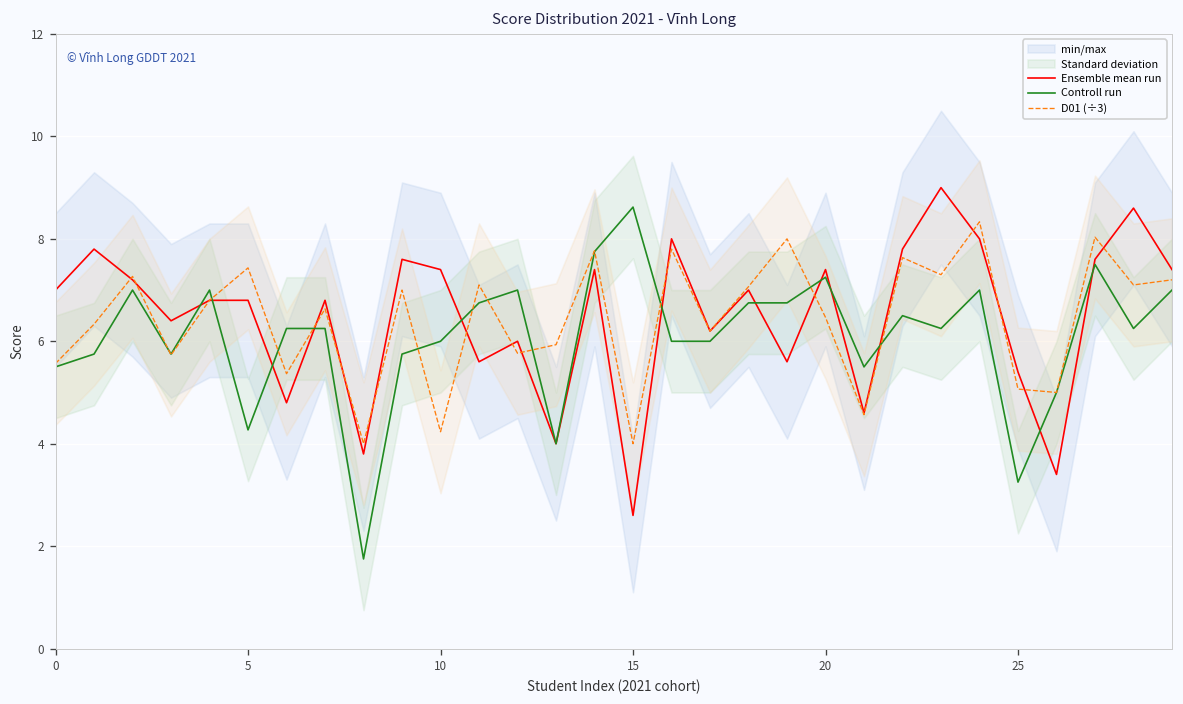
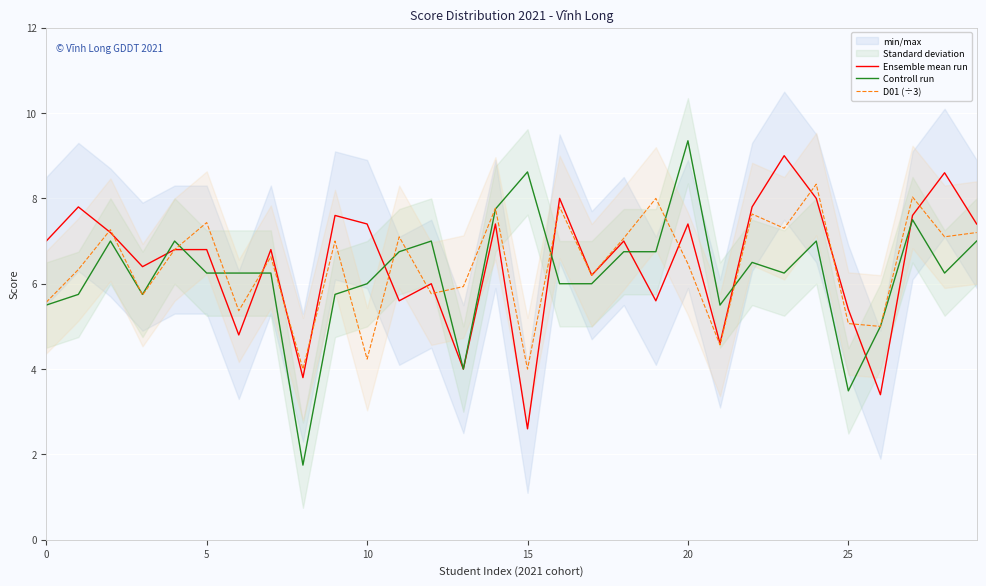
Controll run, 5: 4.3 -> 6.3
Controll run, 20: 7.3 -> 9.4
Controll run, 25: 3.3 -> 3.5
